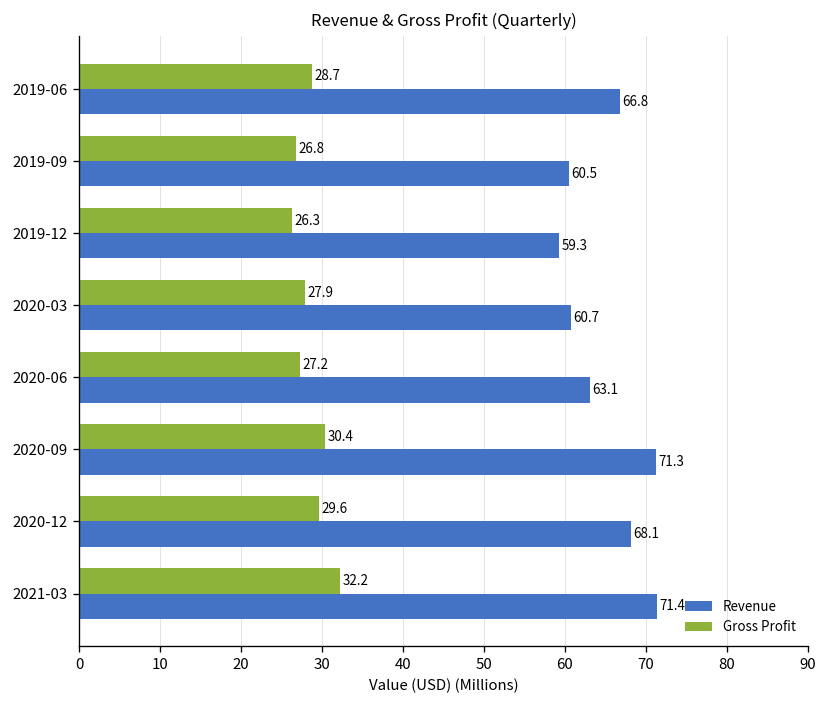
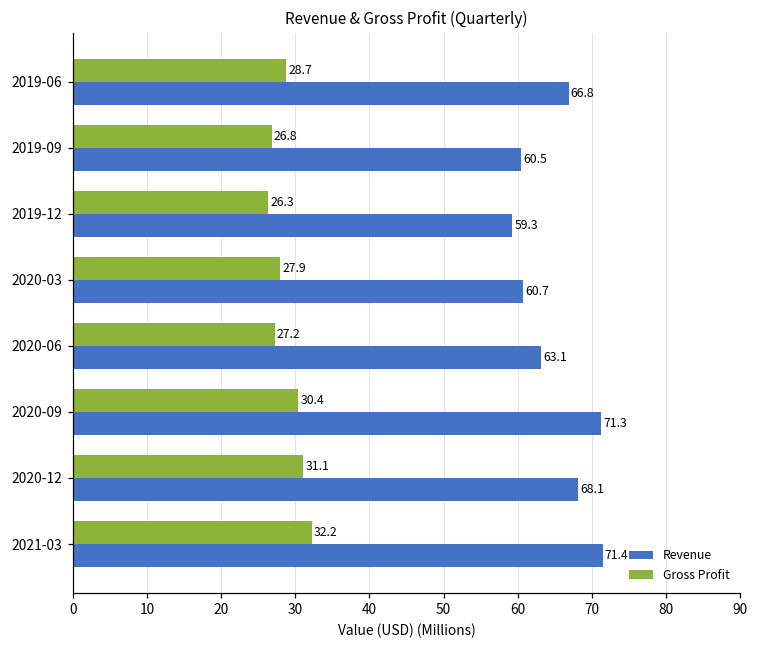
Gross Profit, 2020-12: 29.6 -> 31.1
